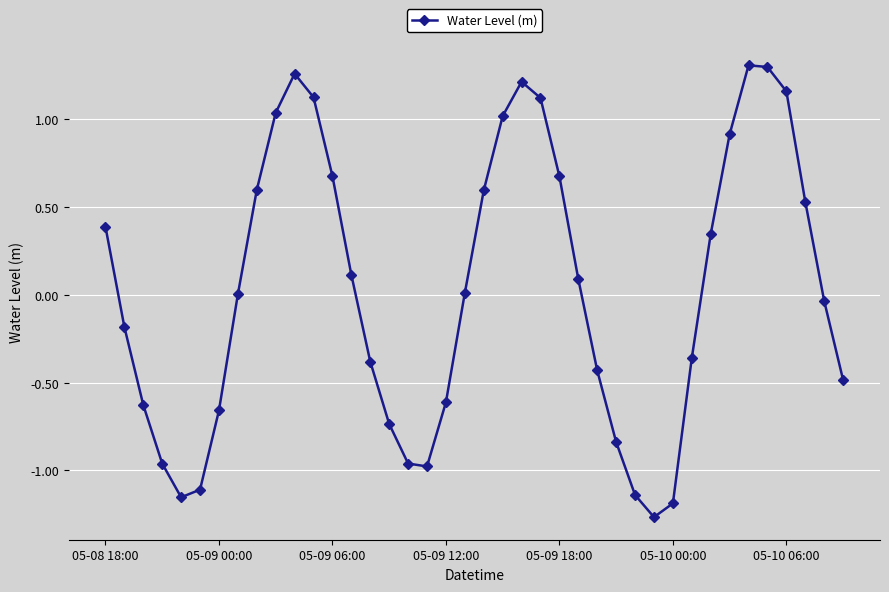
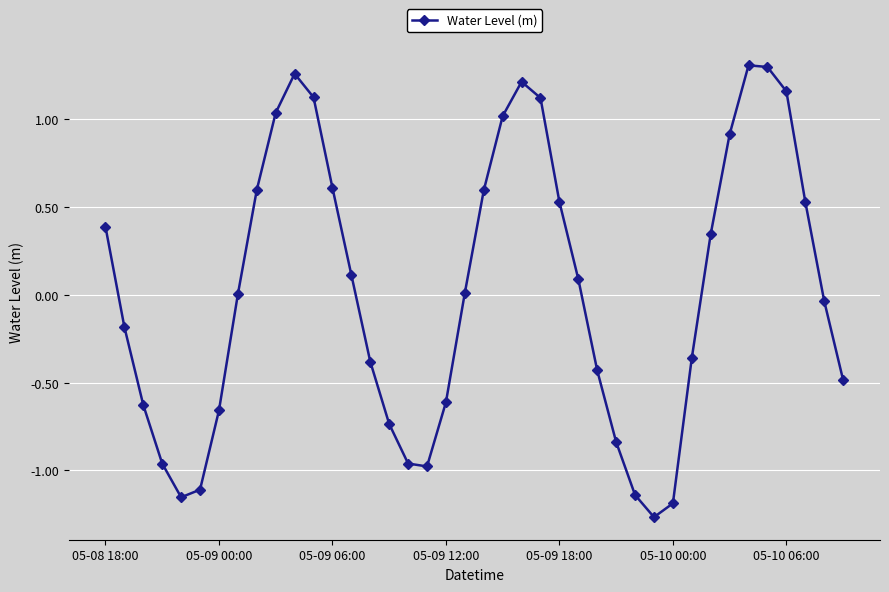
05-09 06:00: 0.68 -> 0.61
05-09 18:00: 0.68 -> 0.53
